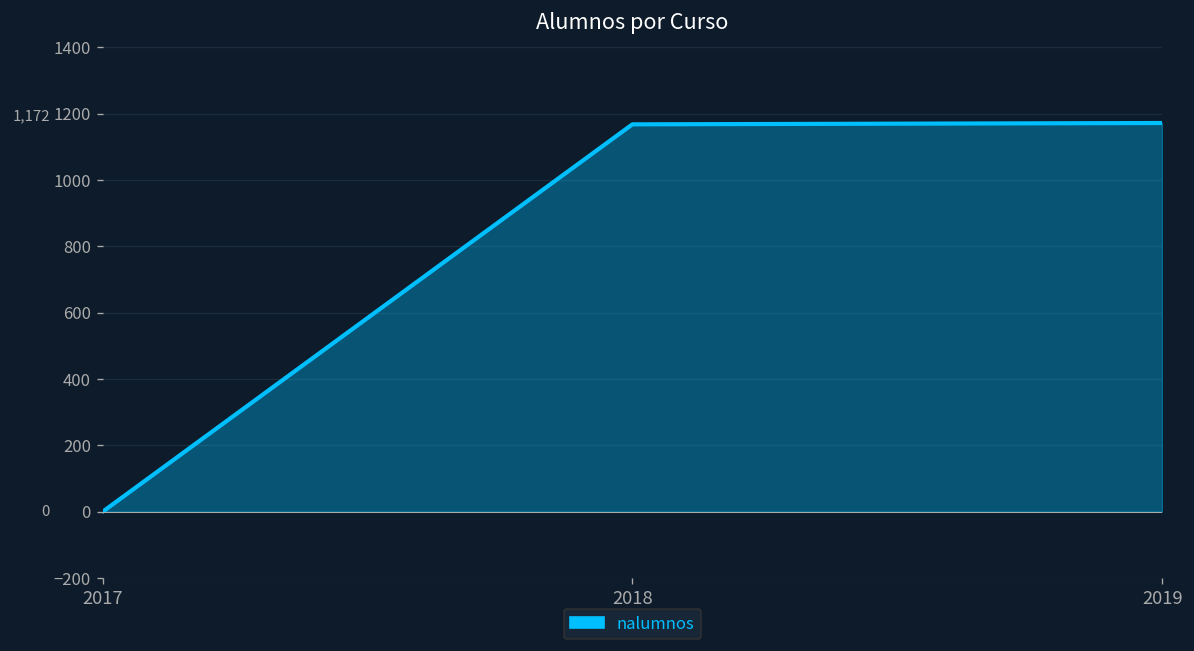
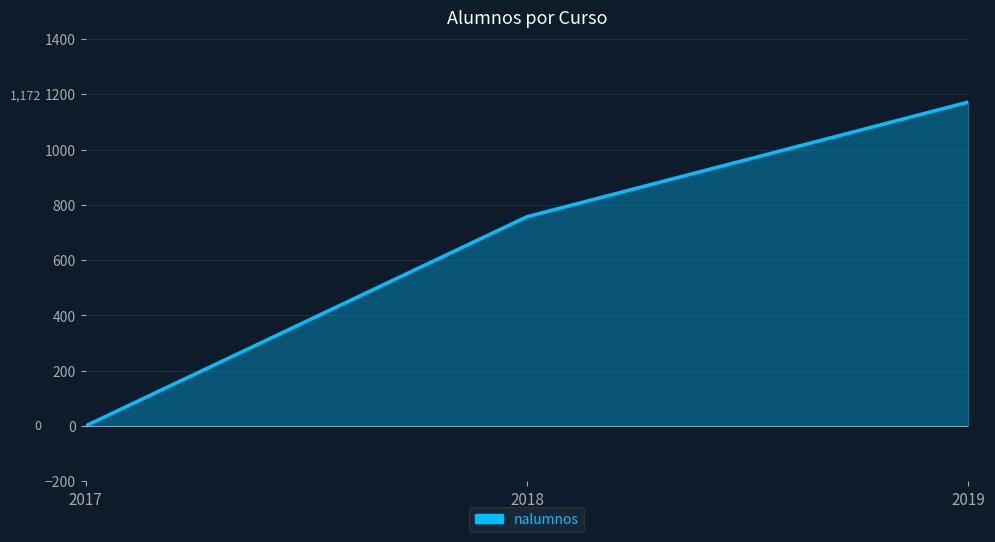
2018: 1170 -> 760
